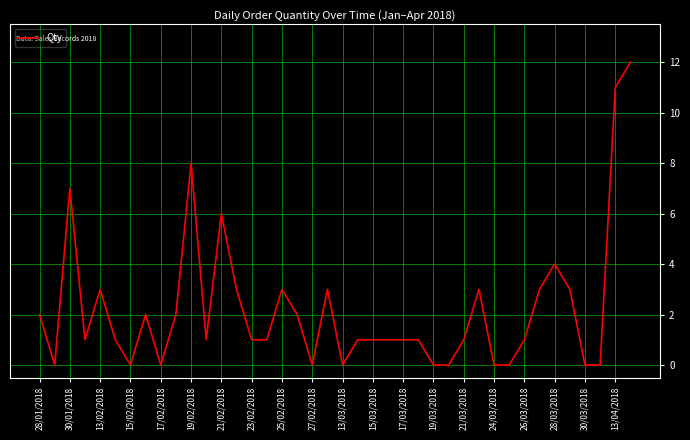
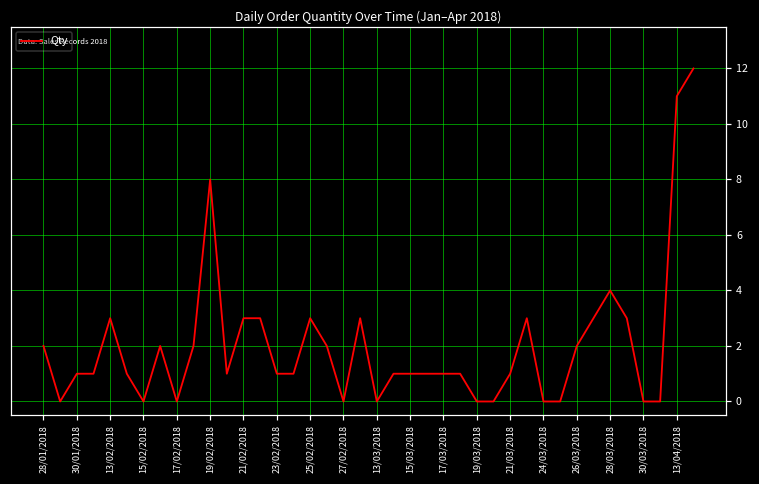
30/01/2018: 7 -> 1
21/02/2018: 6 -> 3
26/03/2018: 1 -> 2
